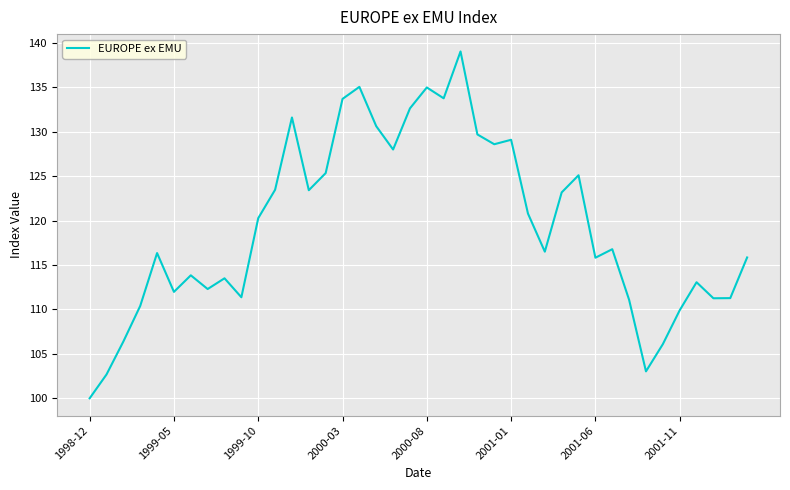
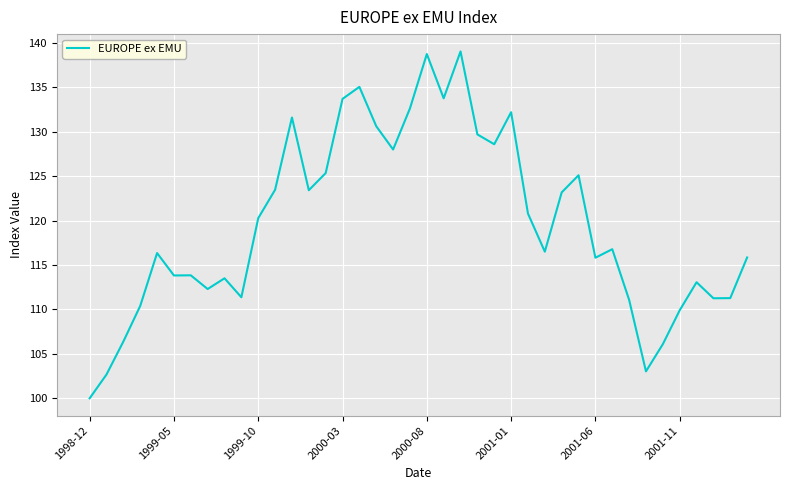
1999-05: 112 -> 114
2000-08: 135 -> 139
2001-01: 129 -> 132
